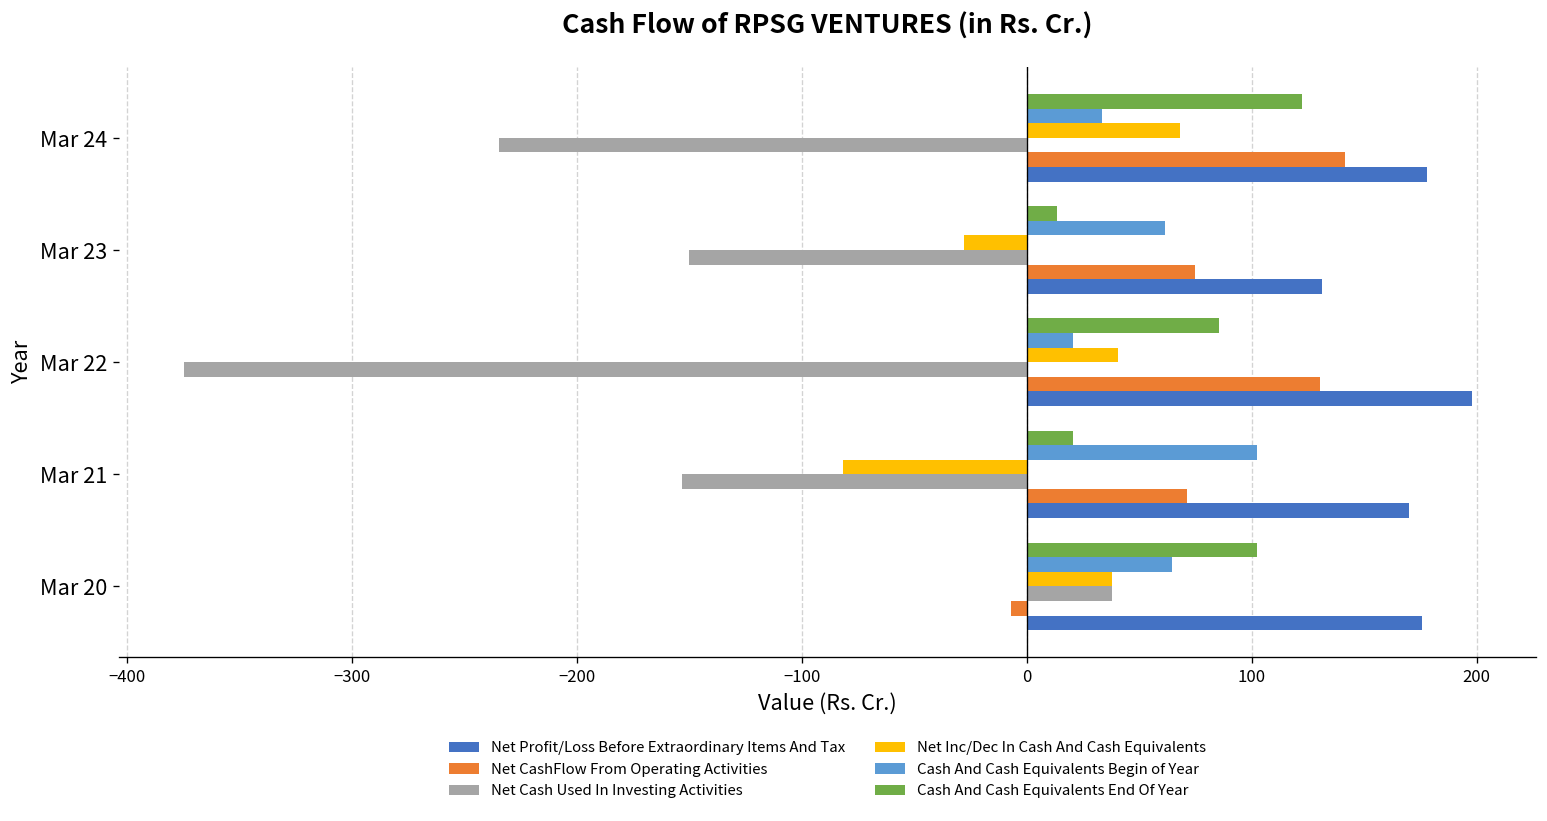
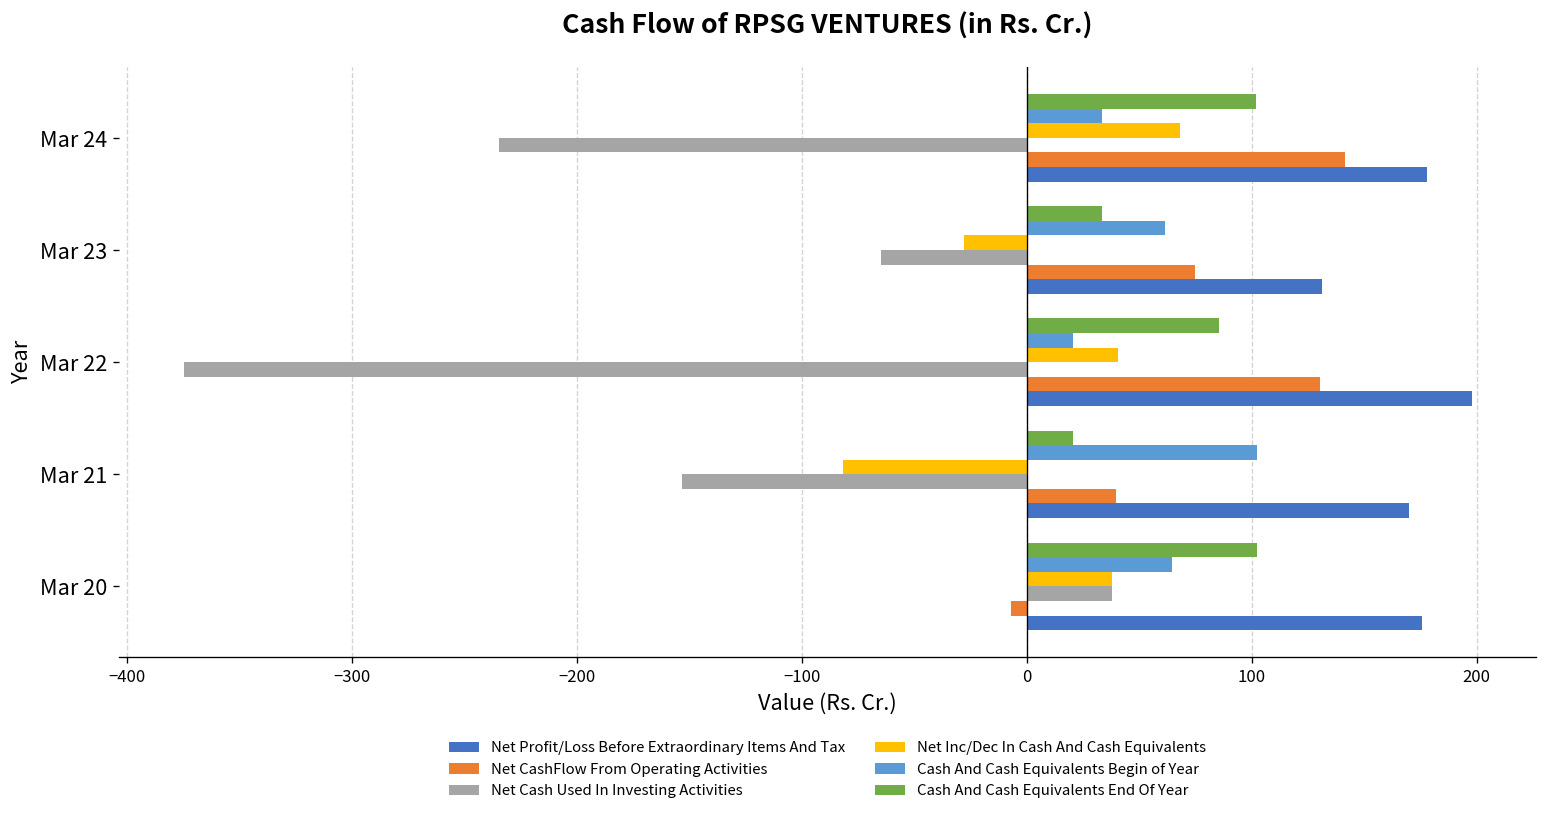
Cash And Cash Equivalents End Of Year, Mar 24: 122 -> 102
Cash And Cash Equivalents End Of Year, Mar 23: 14 -> 34
Net Cash Used In Investing Activities, Mar 23: -150 -> -65
Net CashFlow From Operating Activities, Mar 21: 71 -> 40
